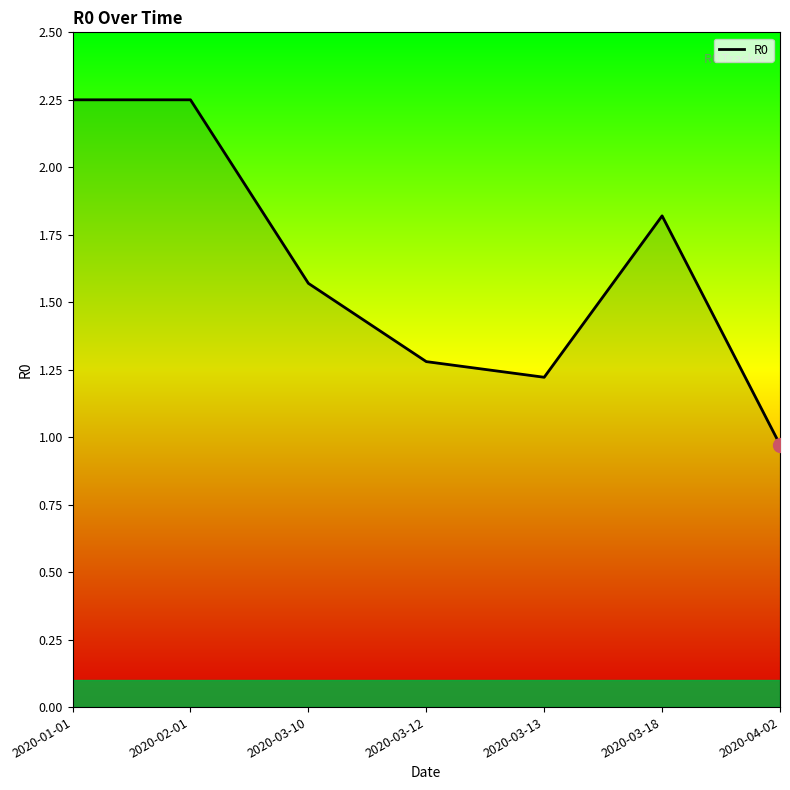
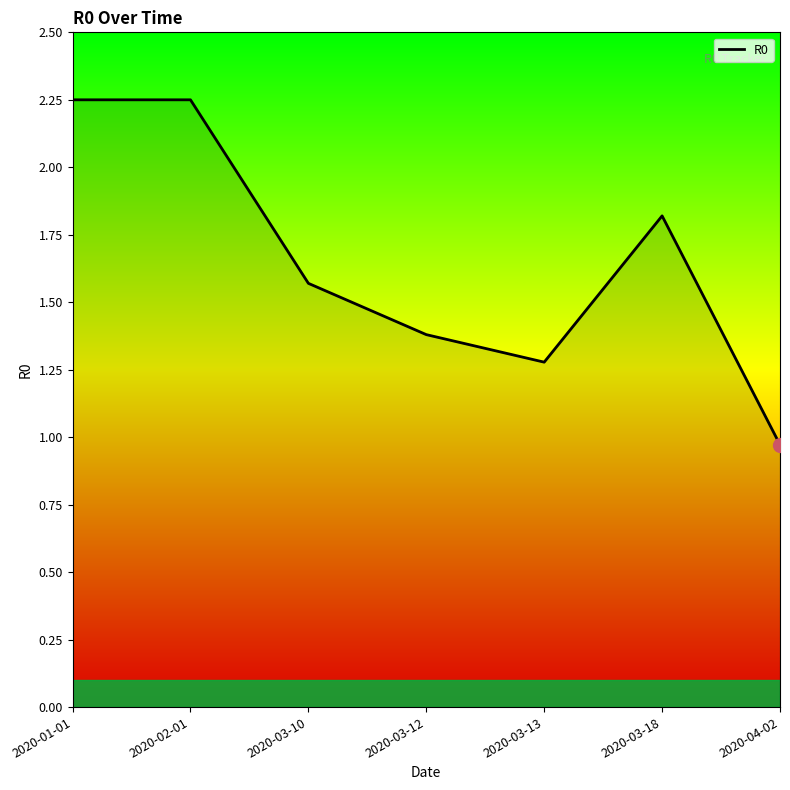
R0, 2020-03-12: 1.28 -> 1.38
R0, 2020-03-13: 1.22 -> 1.28
